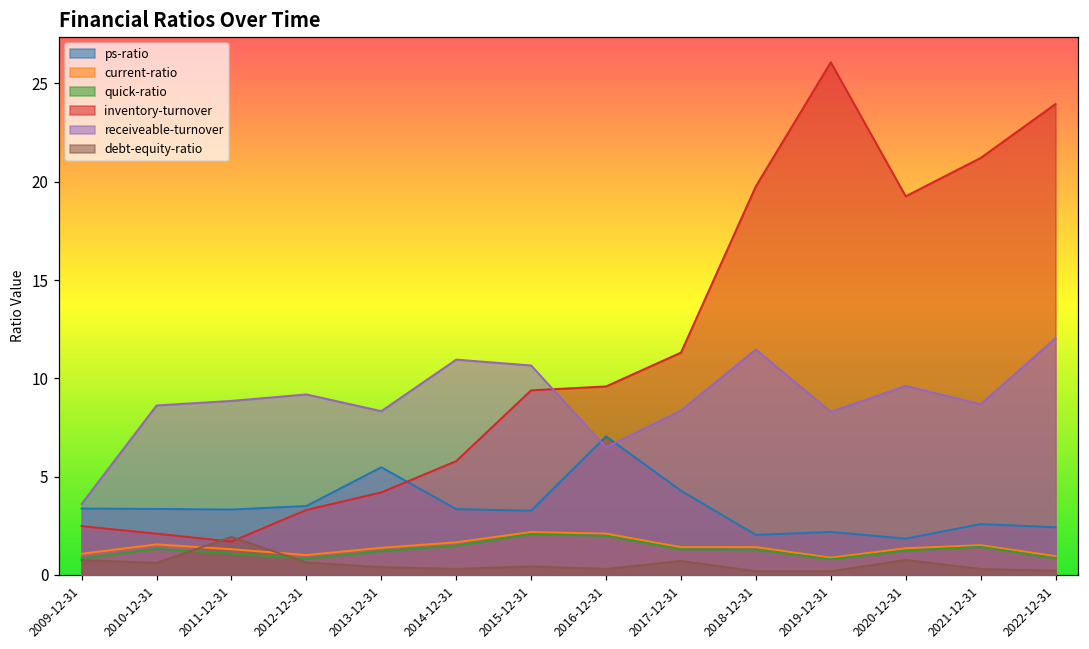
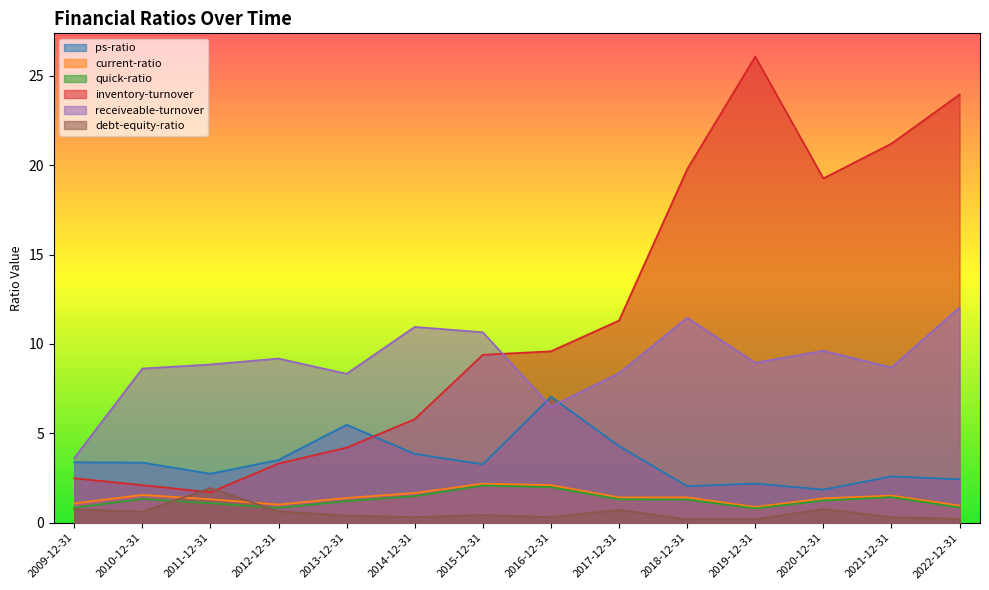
ps-ratio, 2011-12-31: 3.3 -> 2.7
ps-ratio, 2014-12-31: 3.4 -> 3.9
receiveable-turnover, 2019-12-31: 8.3 -> 8.9
